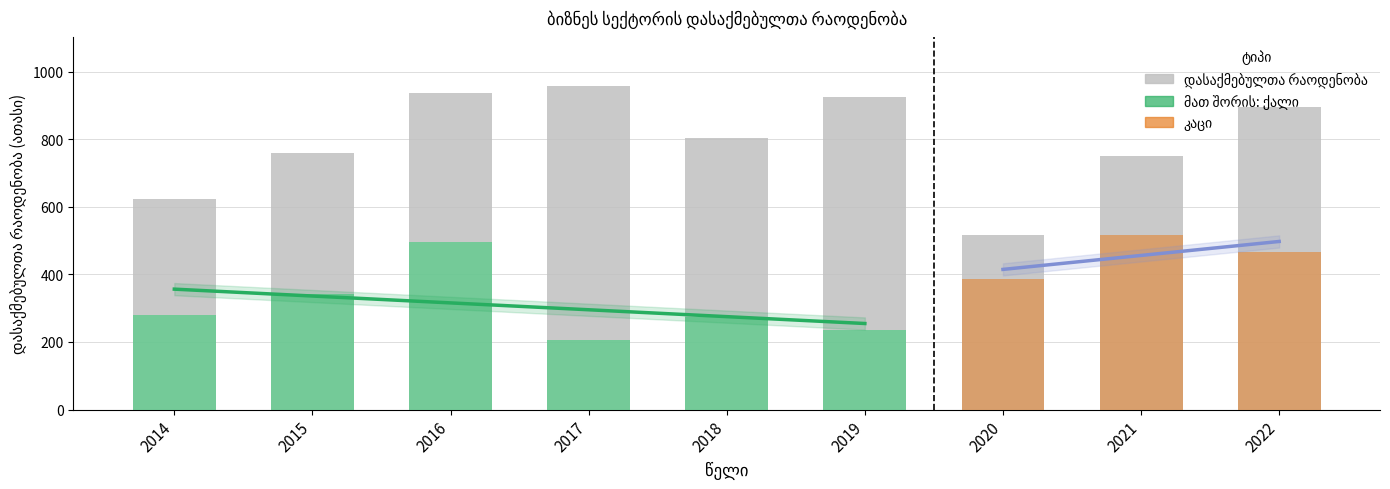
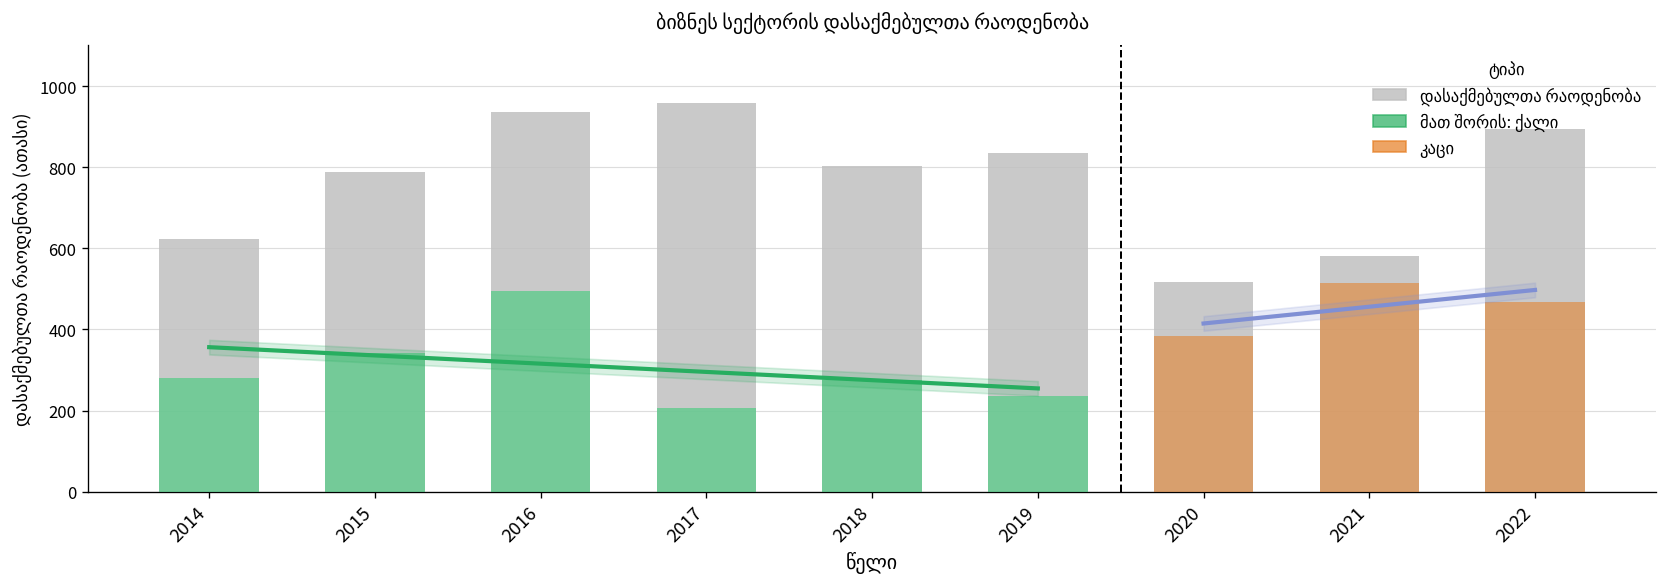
დასაქმებულთა რაოდენობა, 2015: 760 -> 790
დასაქმებულთა რაოდენობა, 2019: 930 -> 830
დასაქმებულთა რაოდენობა, 2021: 750 -> 580
